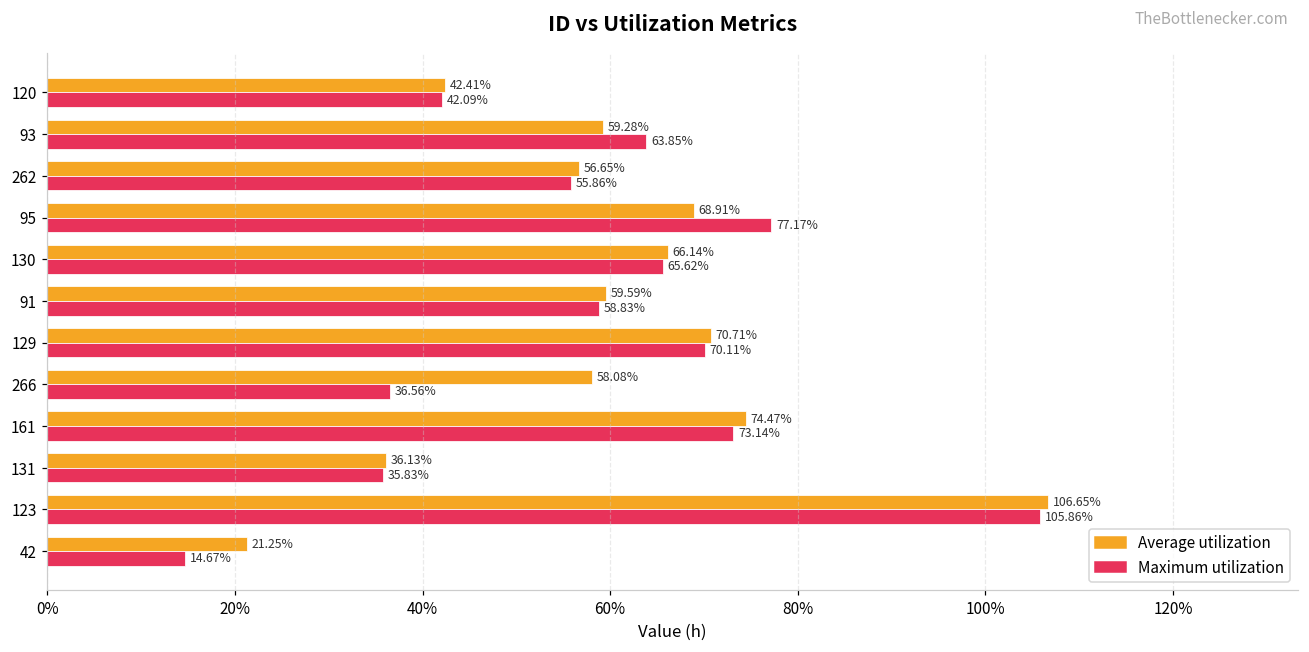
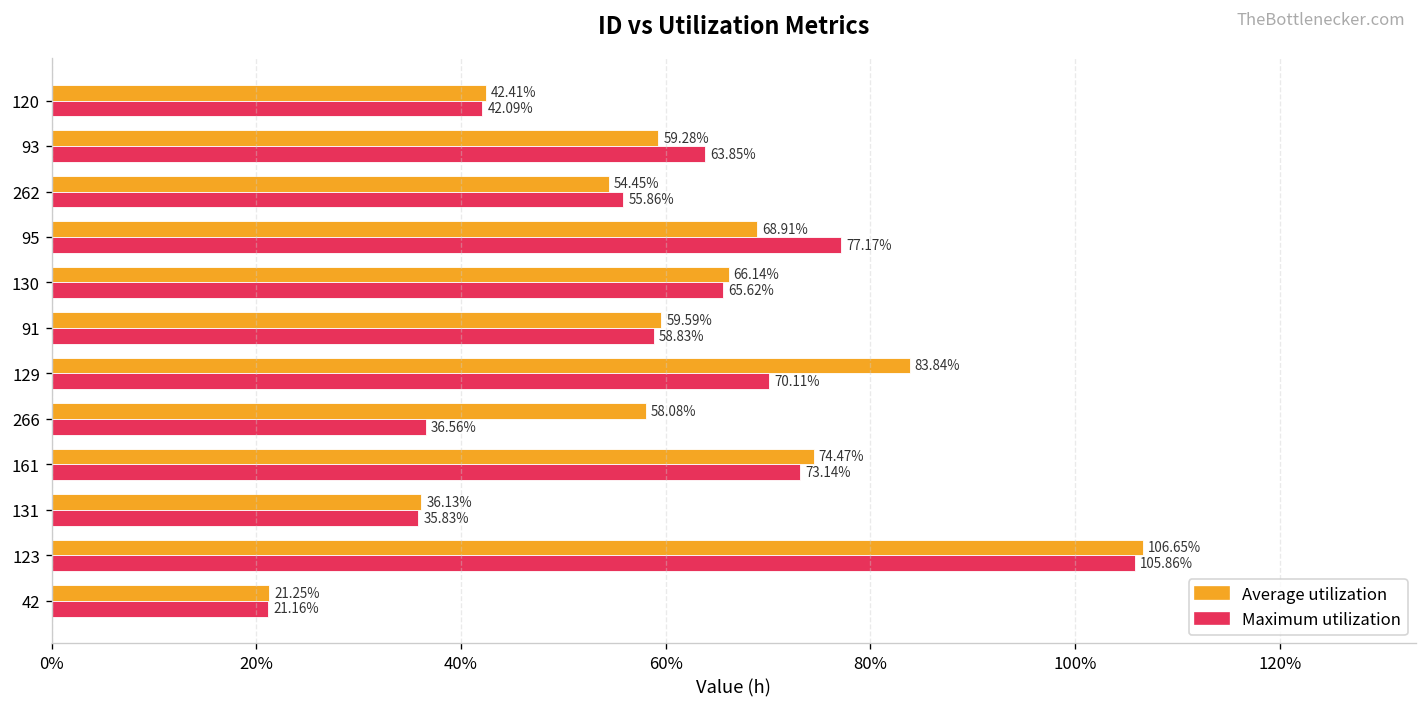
Average utilization, 262: 56.65% -> 54.45%
Average utilization, 129: 70.71% -> 83.84%
Maximum utilization, 42: 14.67% -> 21.16%
